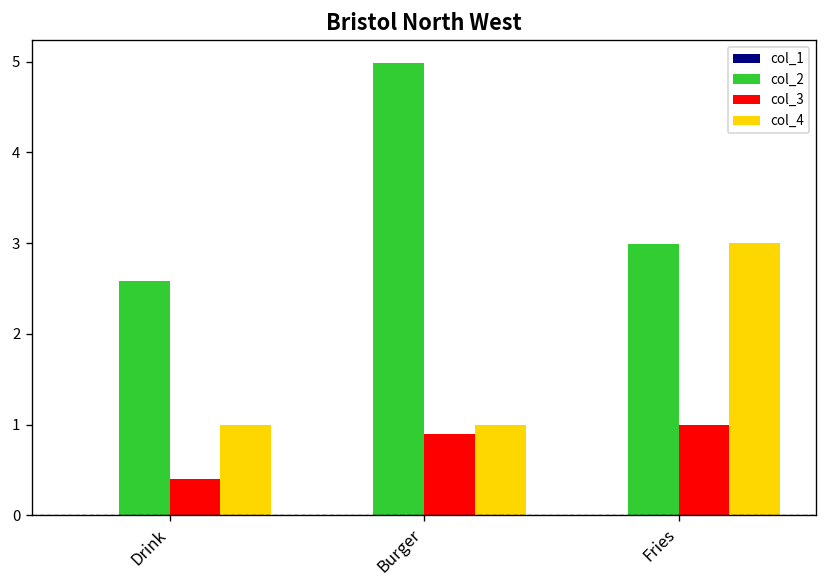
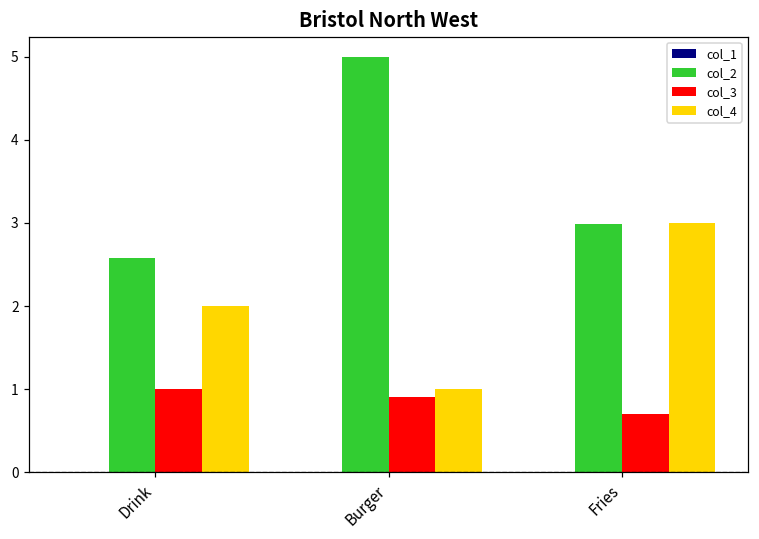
col_3, Drink: 0.4 -> 1.0
col_4, Drink: 1 -> 2
col_3, Fries: 1.0 -> 0.7
